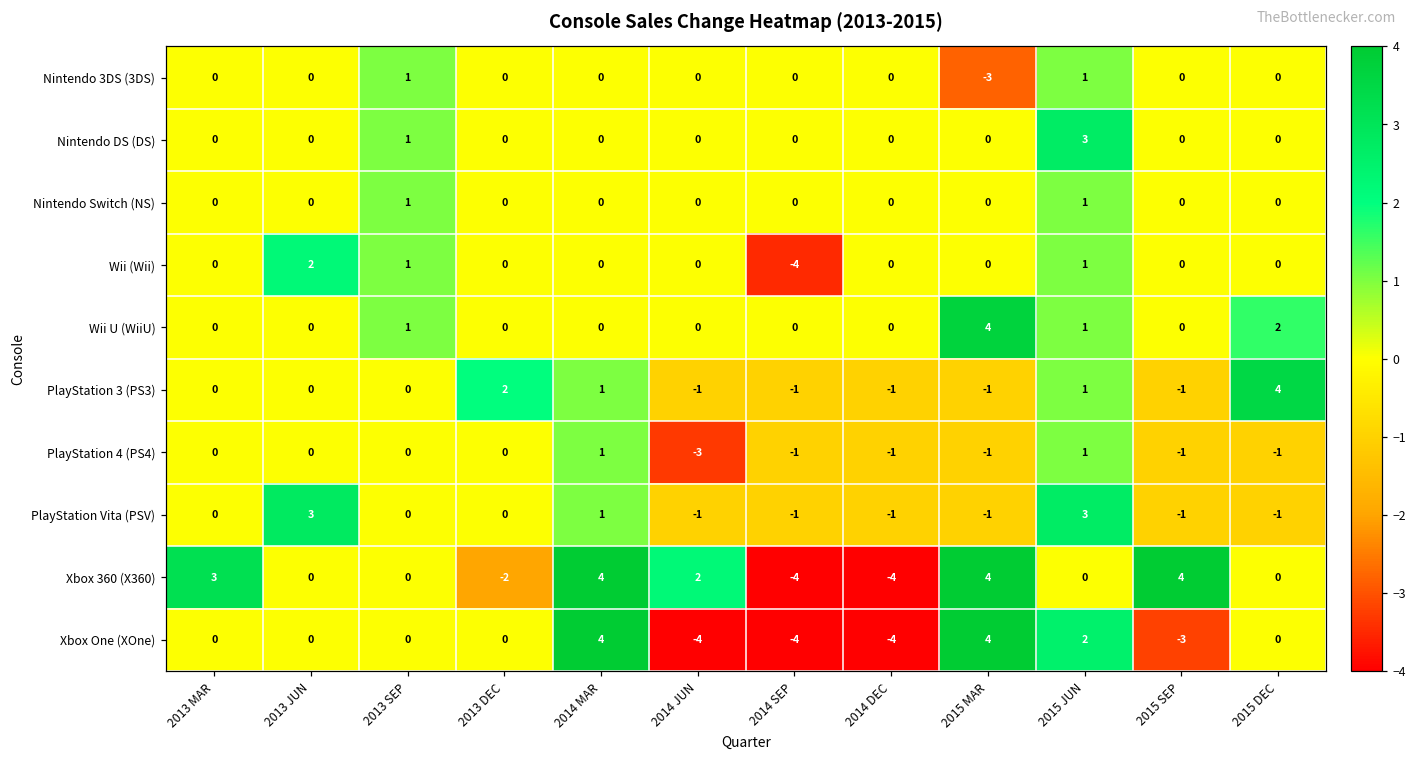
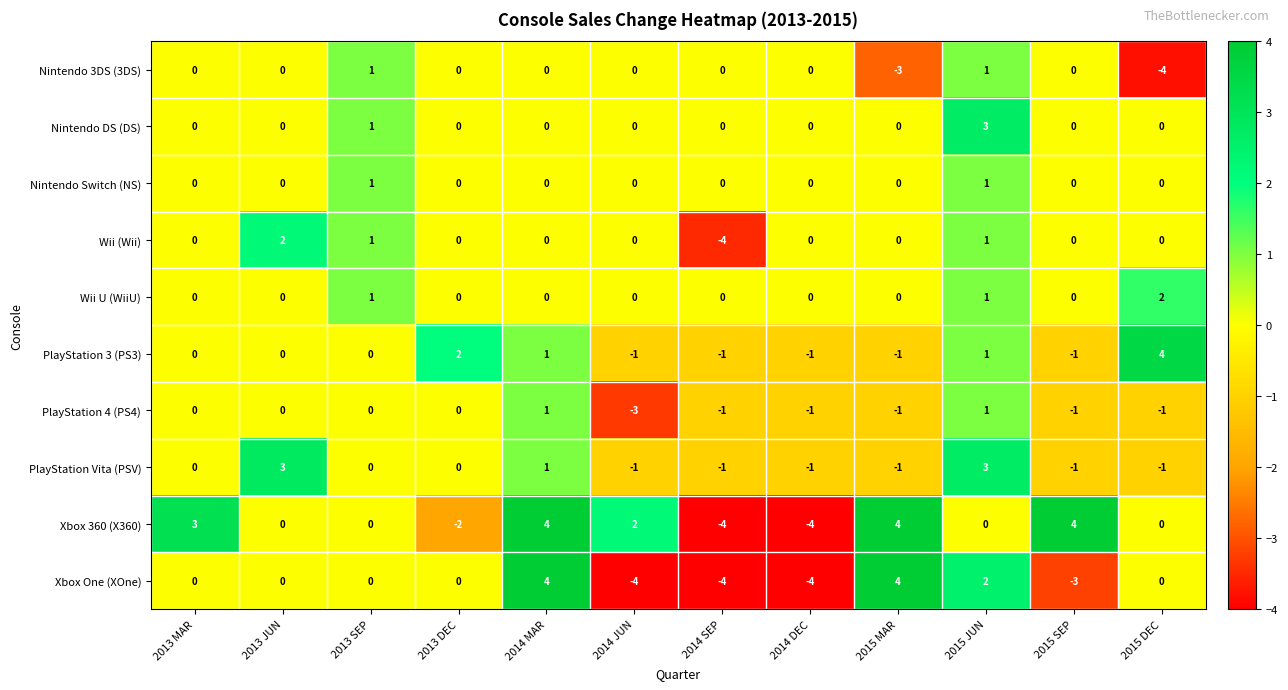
Nintendo 3DS (3DS), 2015 DEC: 0 -> -4
Wii U (WiiU), 2015 MAR: 4 -> 0
